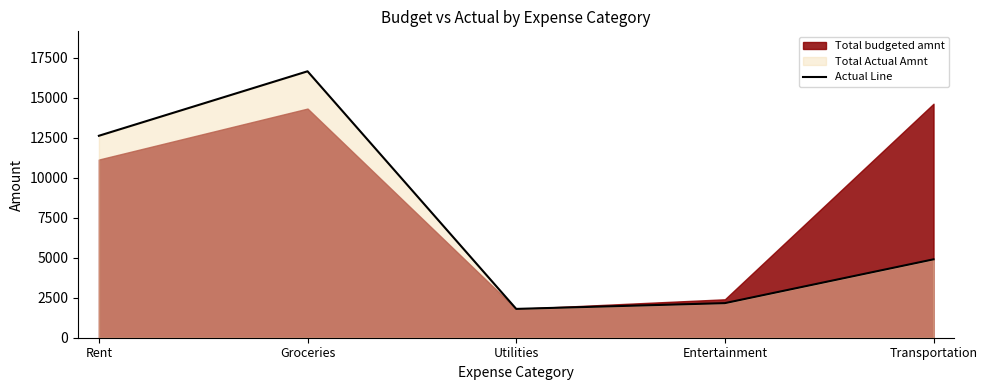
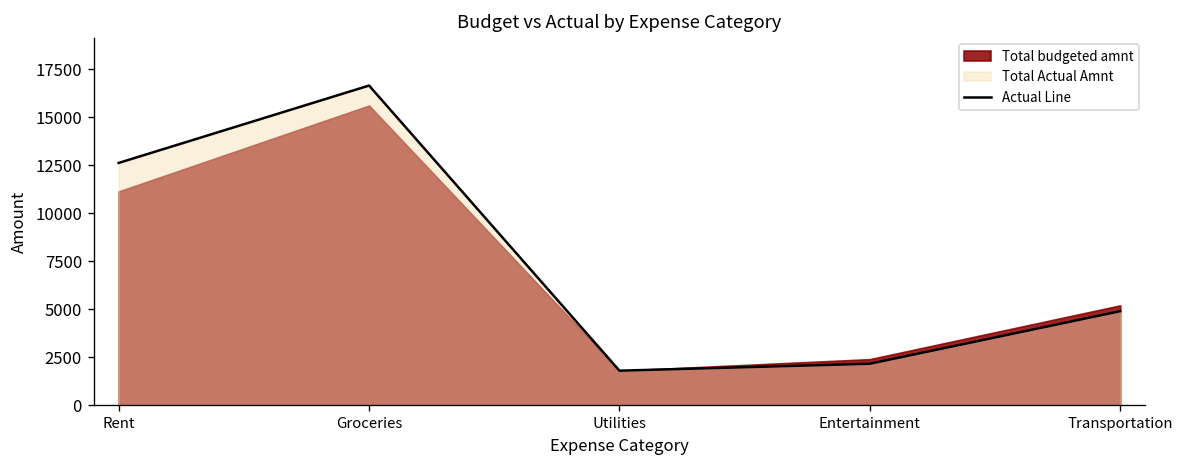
Total budgeted amnt, Groceries: 14300 -> 15600
Total budgeted amnt, Transportation: 14600 -> 5200
